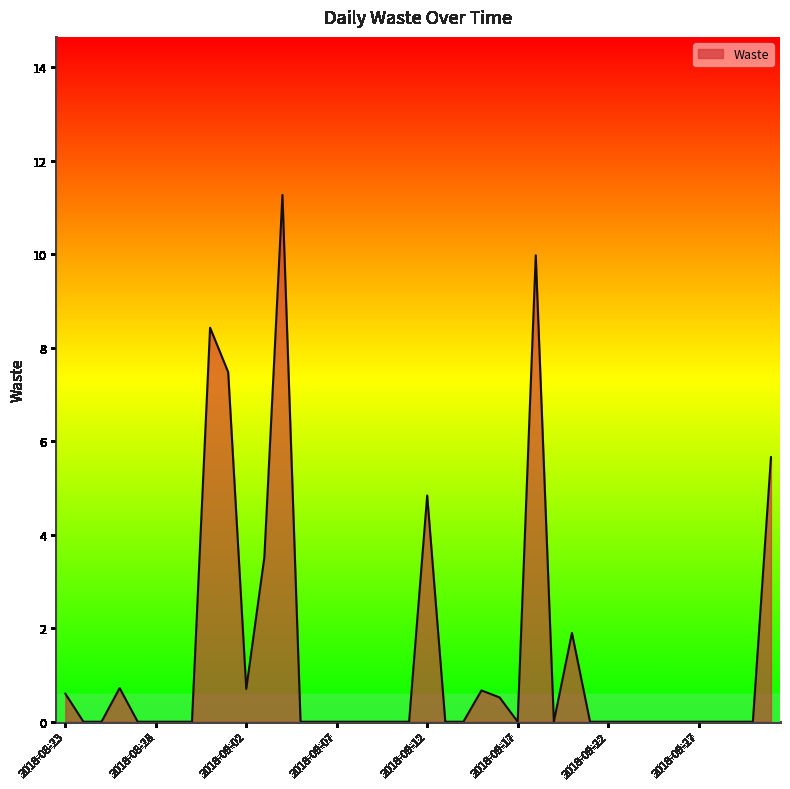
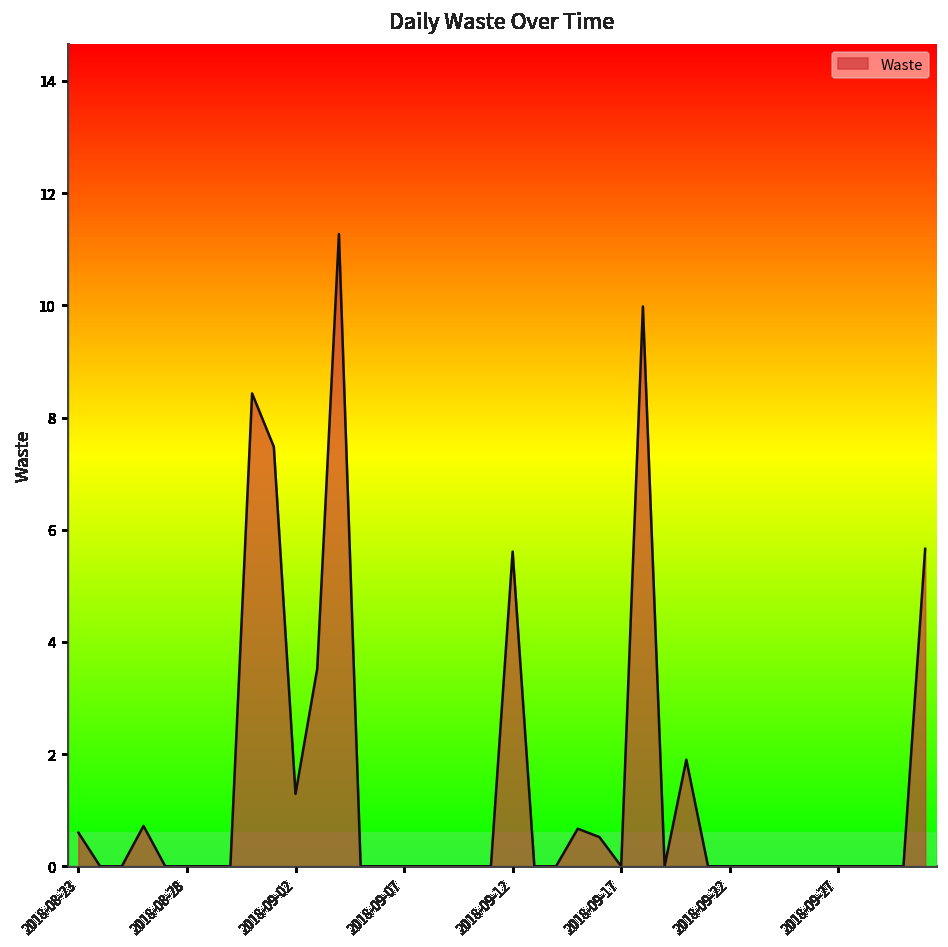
2018-09-02: 0.7 -> 1.3
2018-09-12: 4.8 -> 5.6
